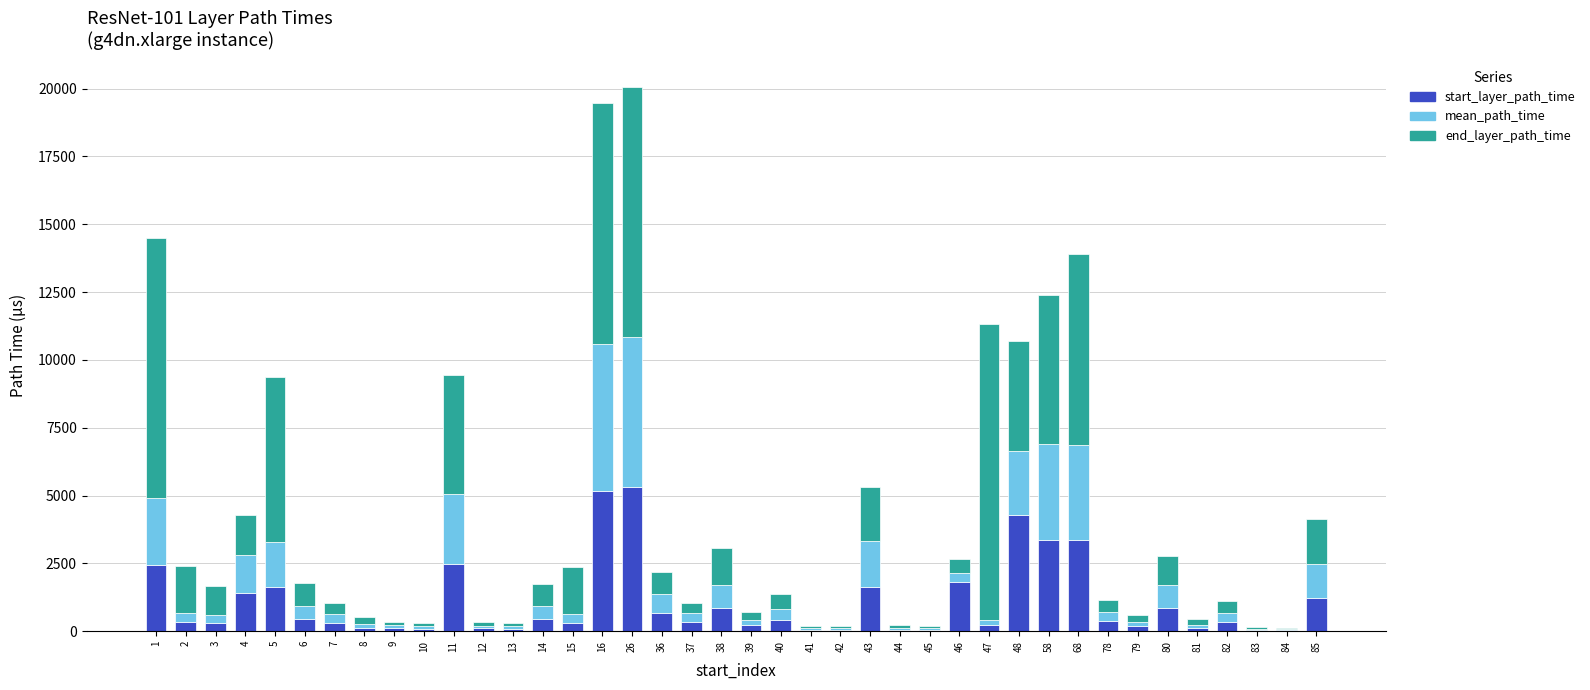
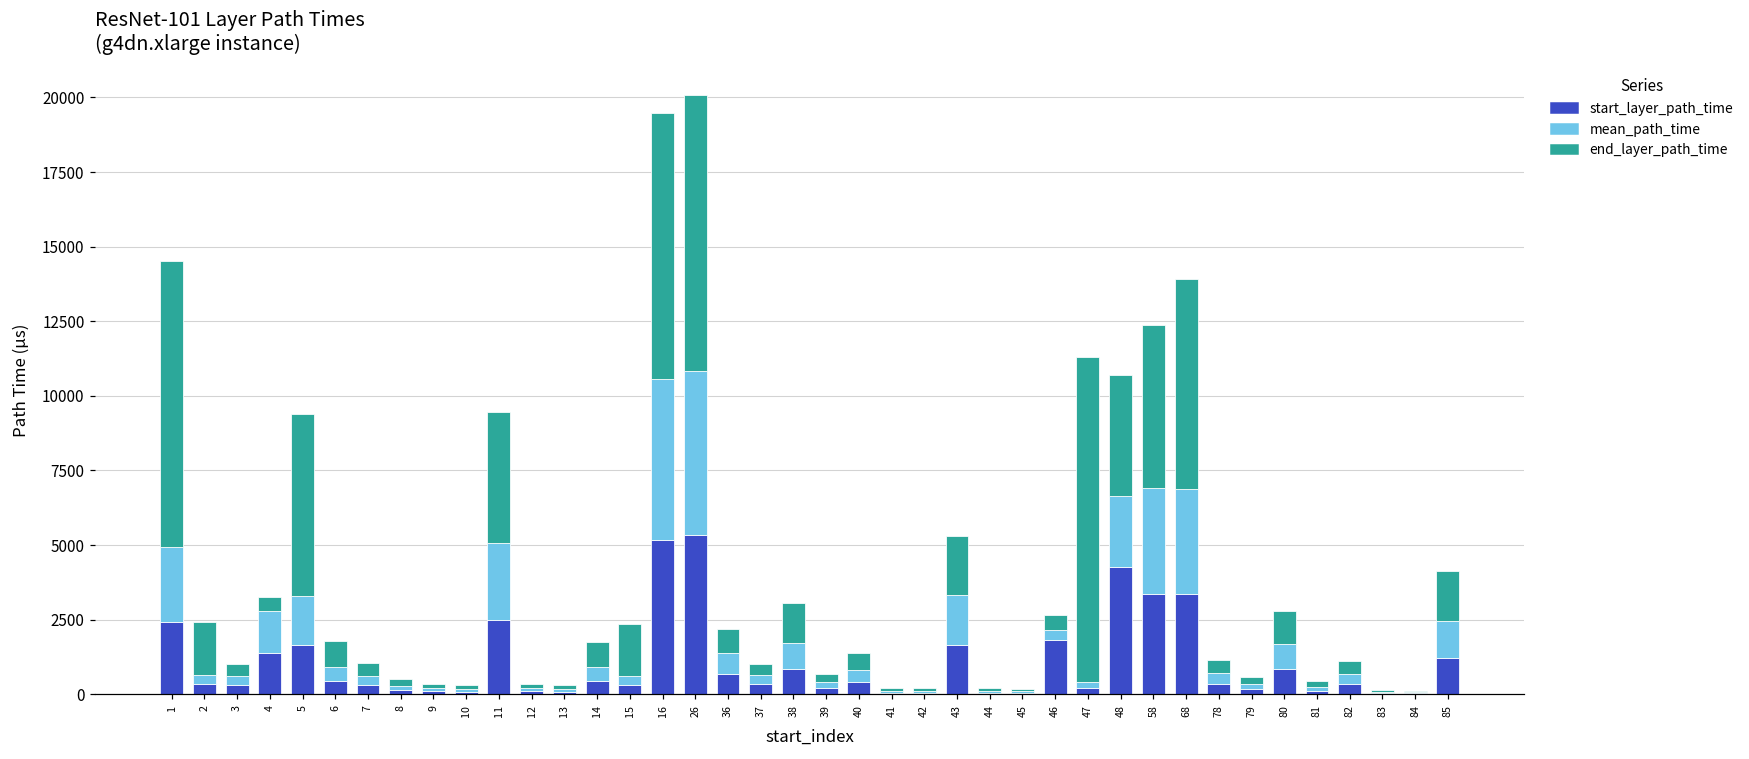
end_layer_path_time, 3: 1100 -> 400
end_layer_path_time, 4: 1500 -> 400
